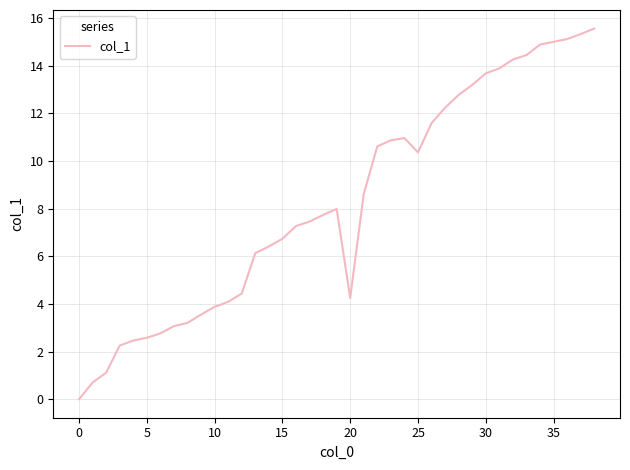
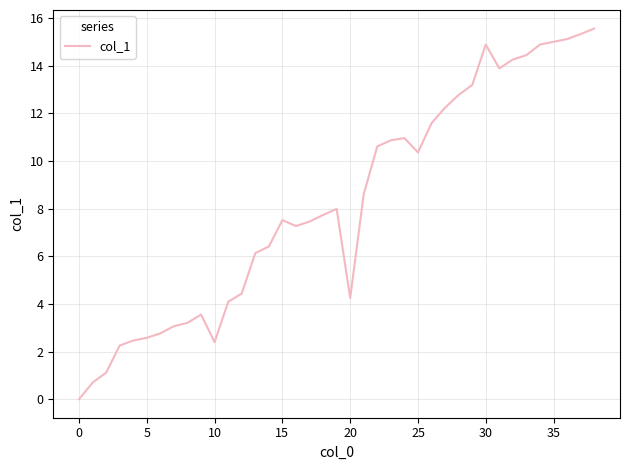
10: 3.9 -> 2.4
15: 6.7 -> 7.5
30: 13.7 -> 14.9
